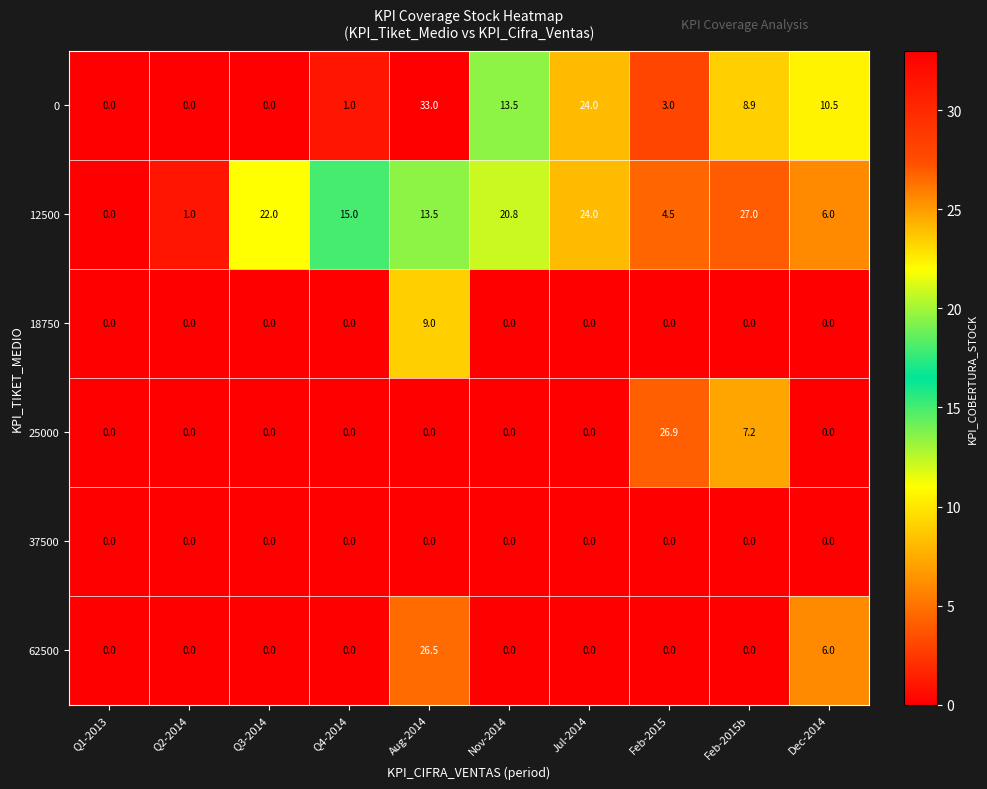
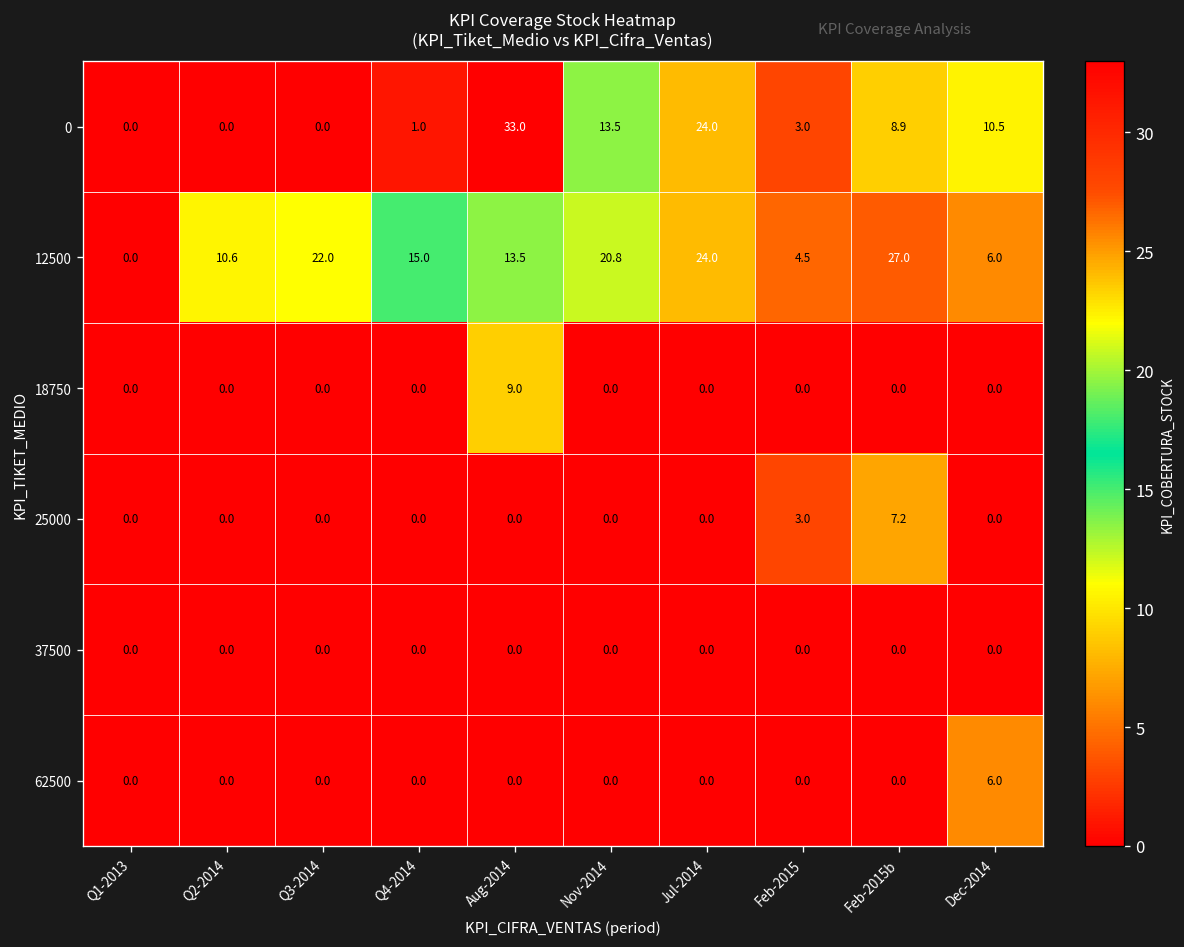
12500, Q2-2014: 1.0 -> 10.6
25000, Feb-2015: 26.9 -> 3.0
62500, Aug-2014: 26.5 -> 0.0
